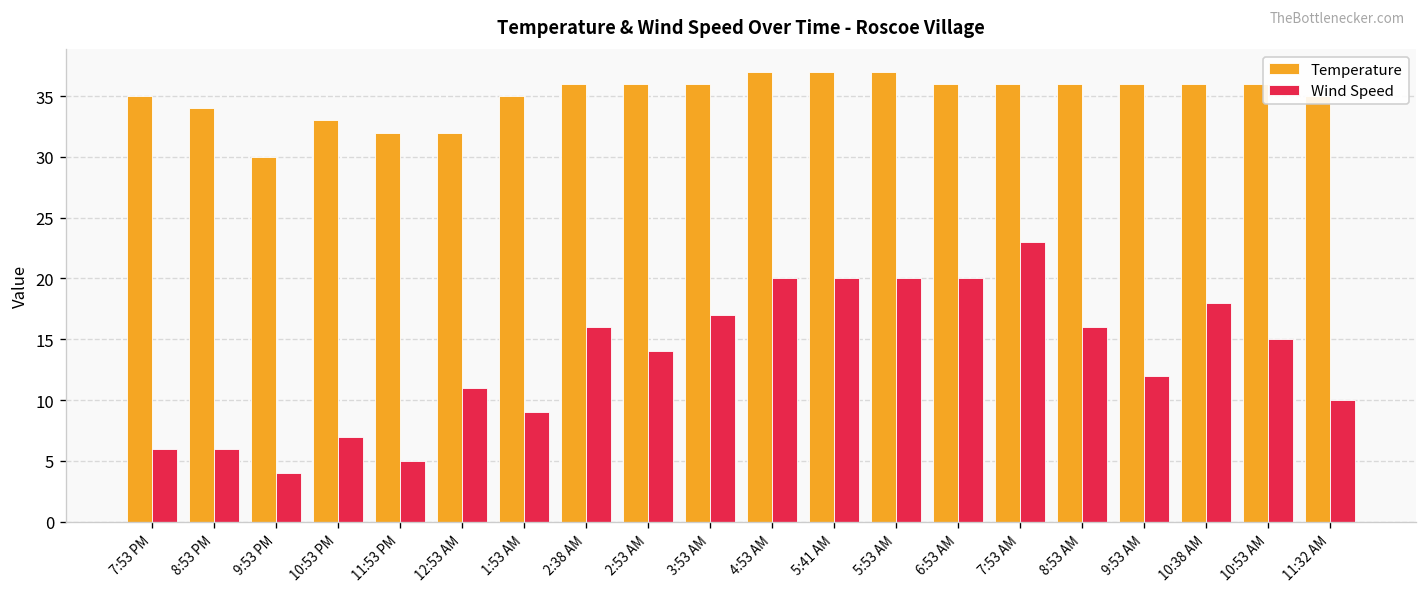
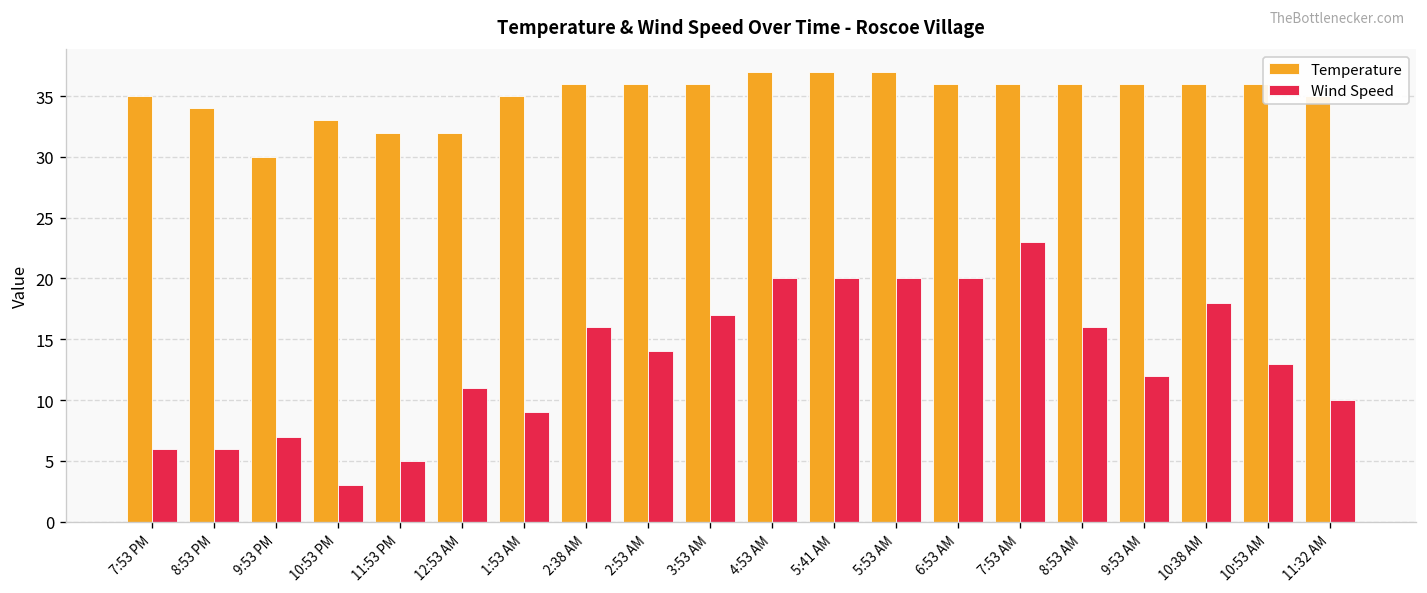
Wind Speed, 9:53 PM: 4 -> 7
Wind Speed, 10:53 PM: 7 -> 3
Wind Speed, 10:53 AM: 15 -> 13
